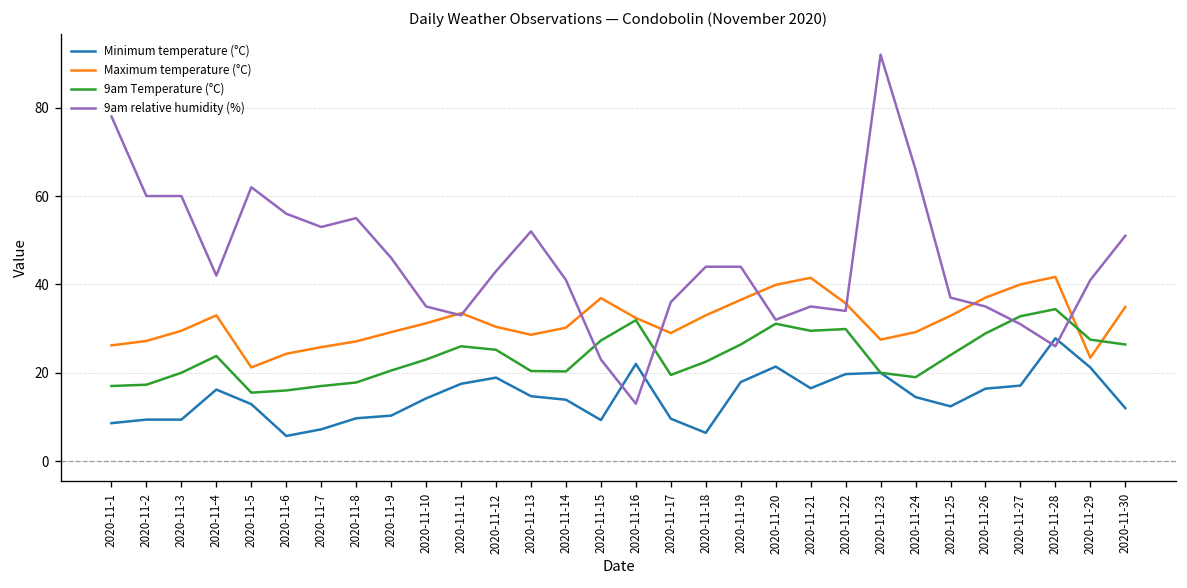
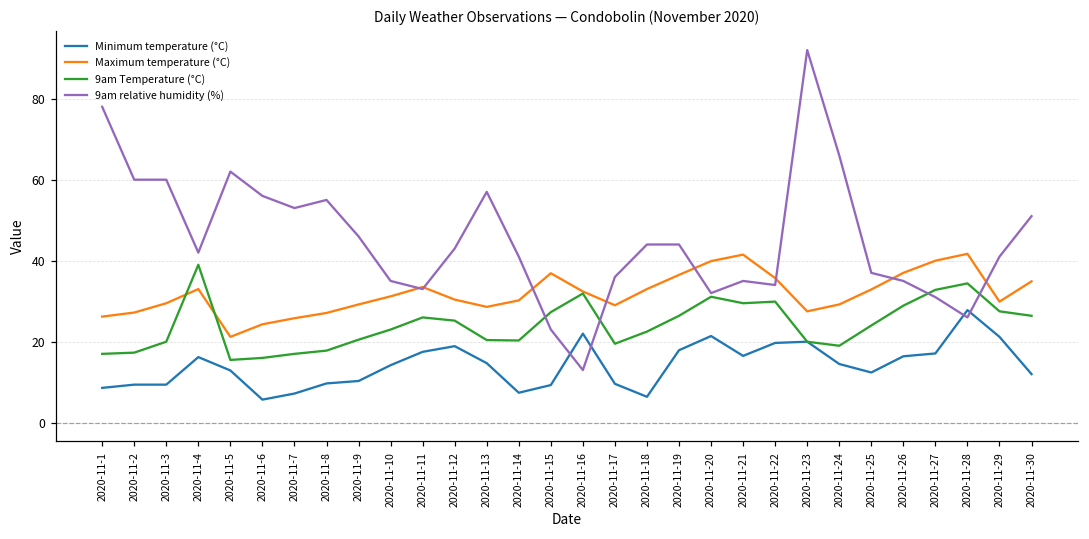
9am Temperature (°C), 2020-11-4: 24 -> 39
9am relative humidity (%), 2020-11-13: 52 -> 57
Minimum temperature (°C), 2020-11-14: 14 -> 7
Maximum temperature (°C), 2020-11-29: 23 -> 30
